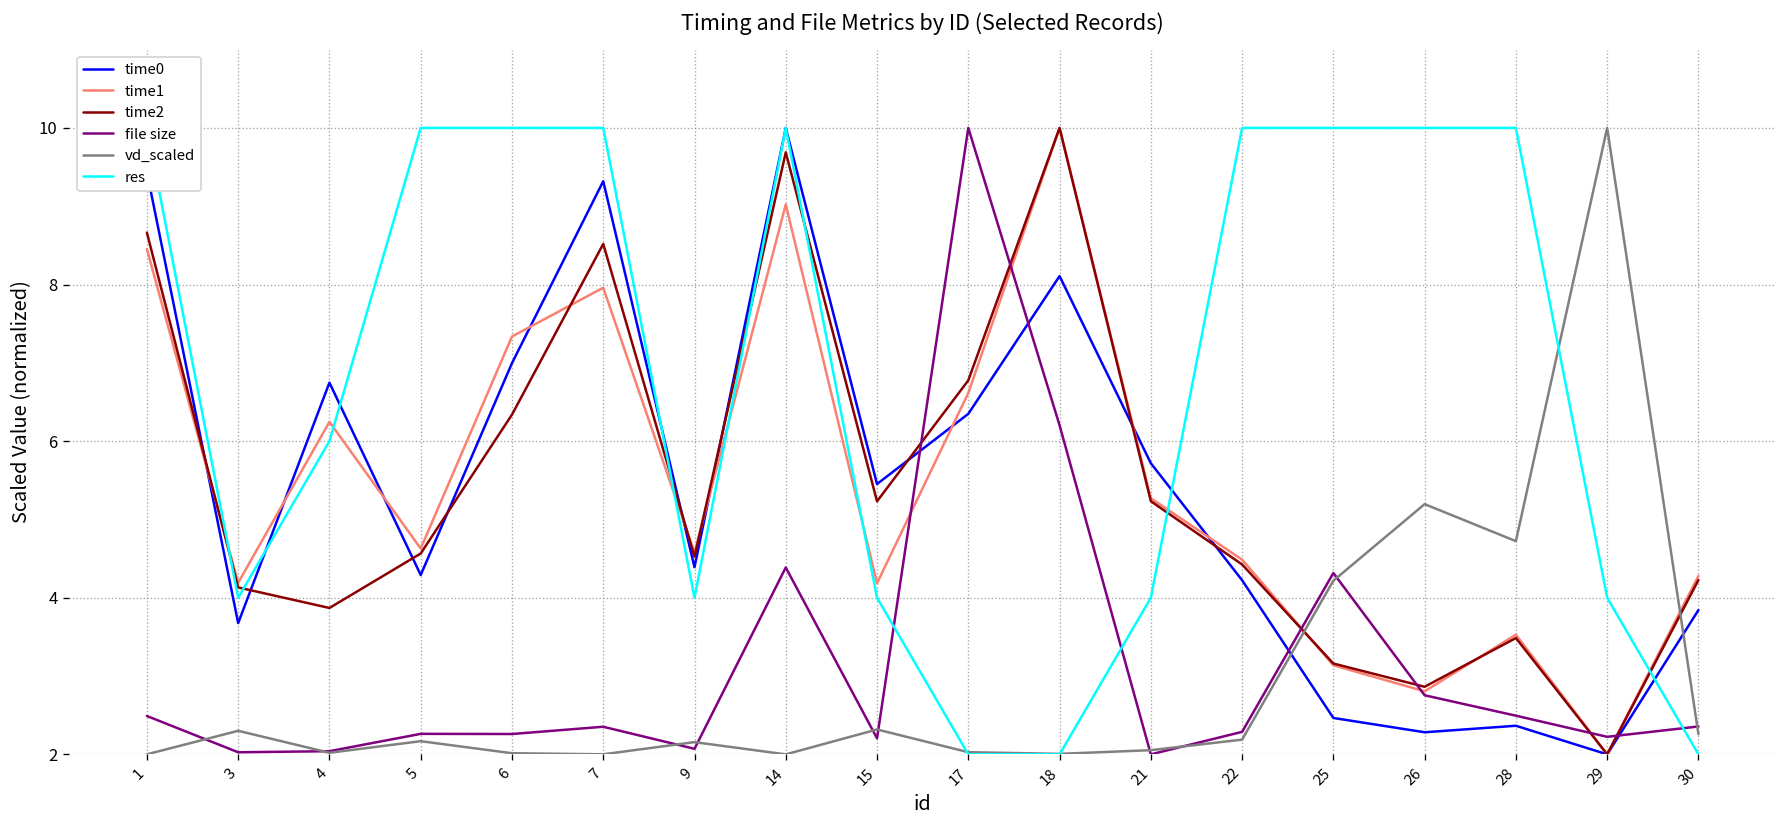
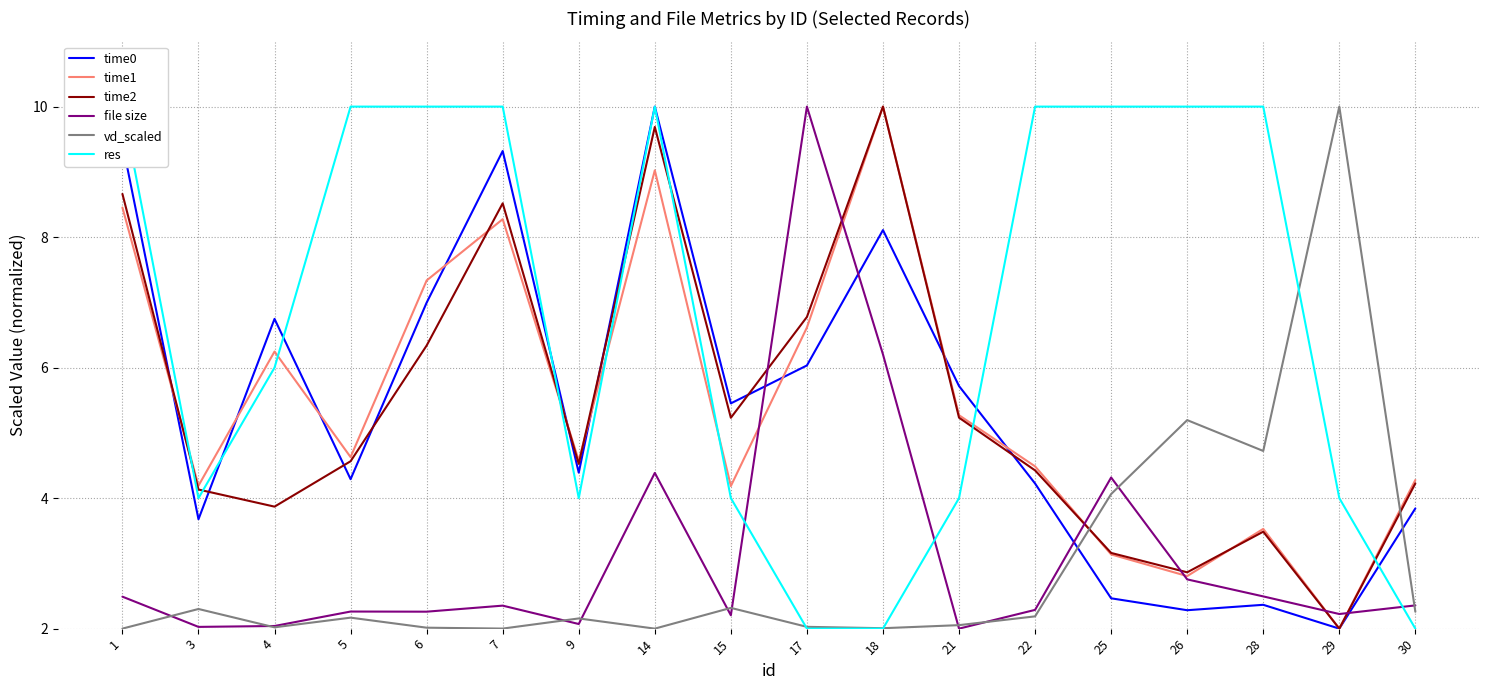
time1, 7: 8.0 -> 8.3
time0, 17: 6.3 -> 6.0
vd_scaled, 25: 4.2 -> 4.1
